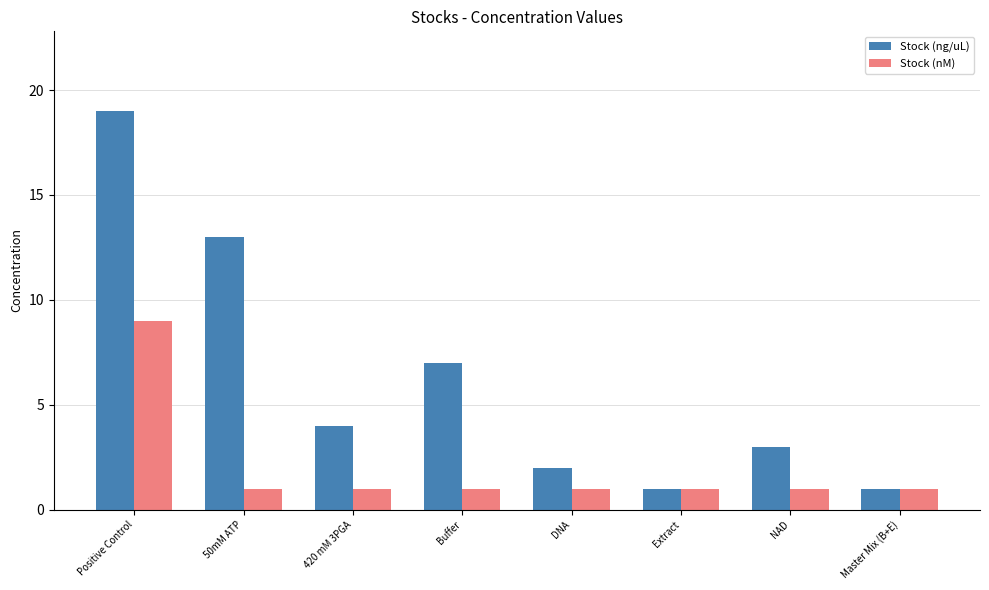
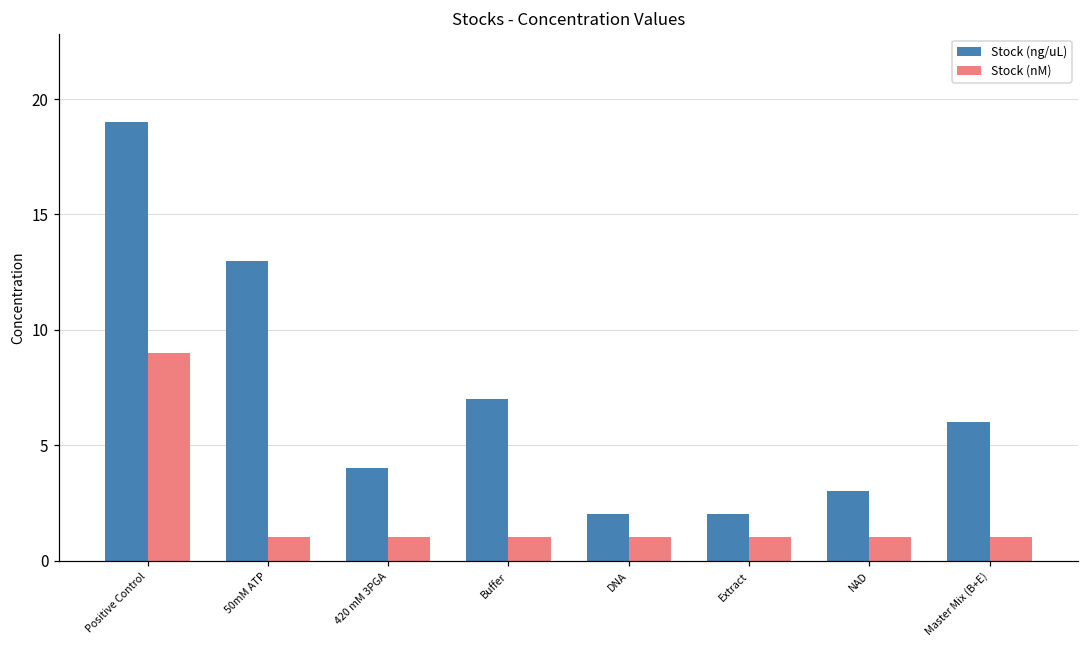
Stock (ng/uL), Extract: 1 -> 2
Stock (ng/uL), Master Mix (B+E): 1 -> 6
